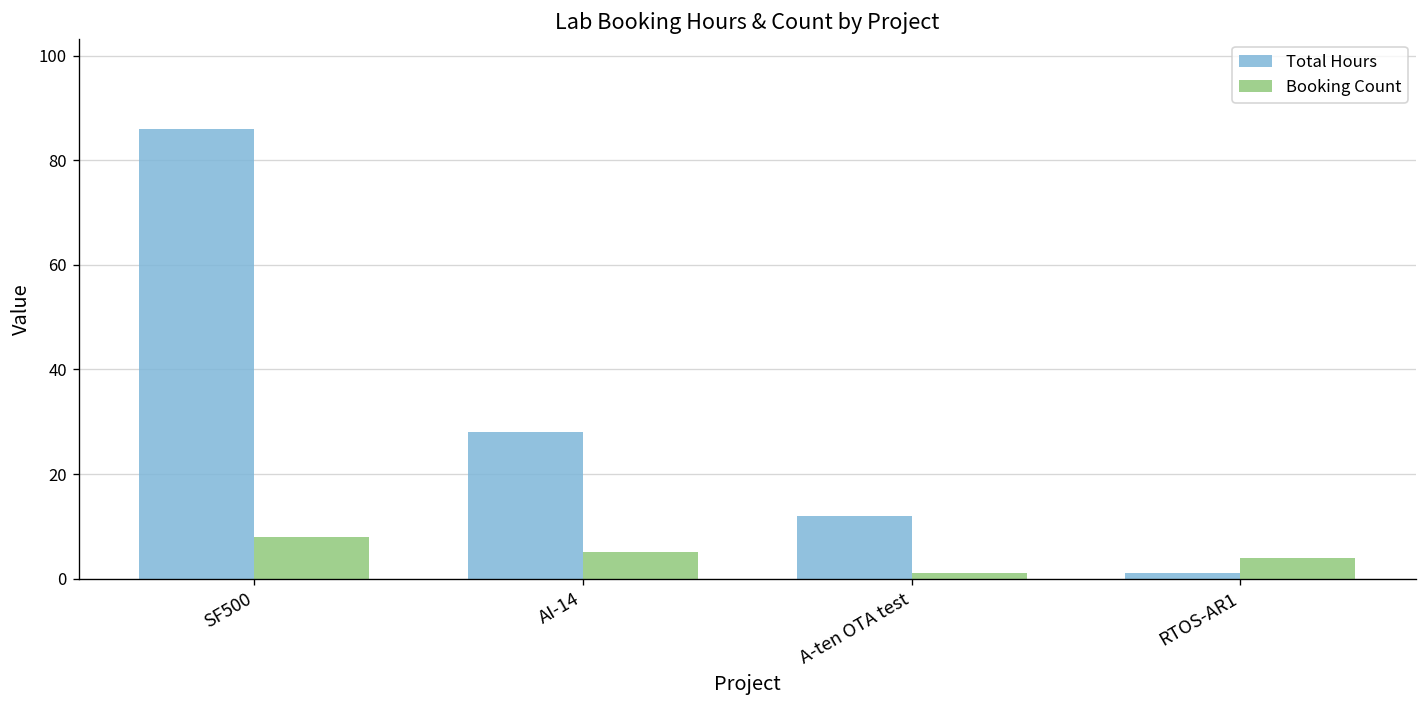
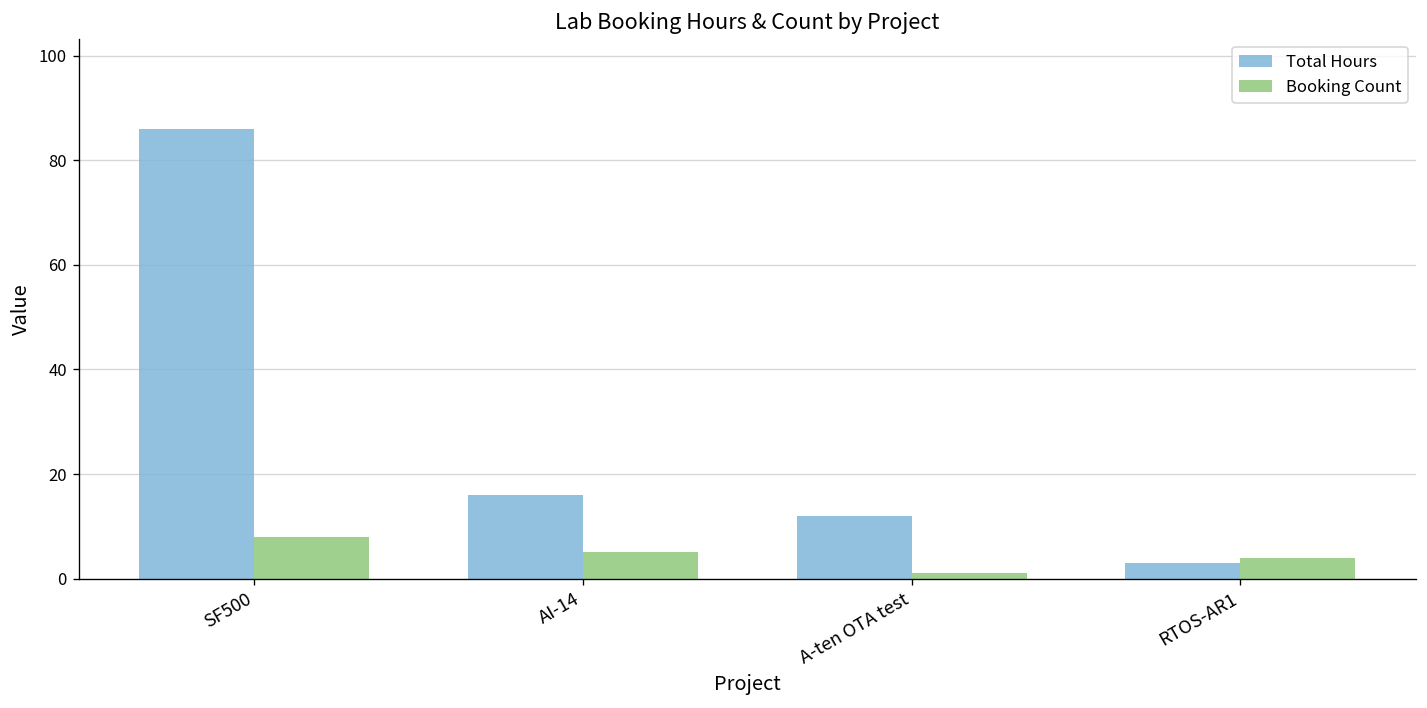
Total Hours, AI-14: 28 -> 16
Total Hours, RTOS-AR1: 1 -> 3
